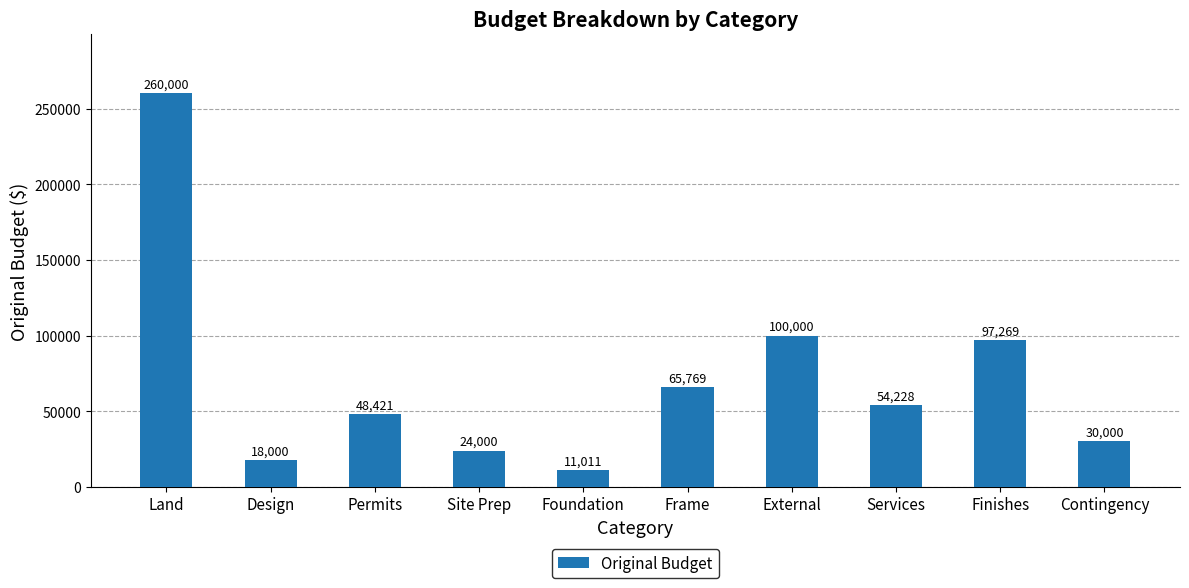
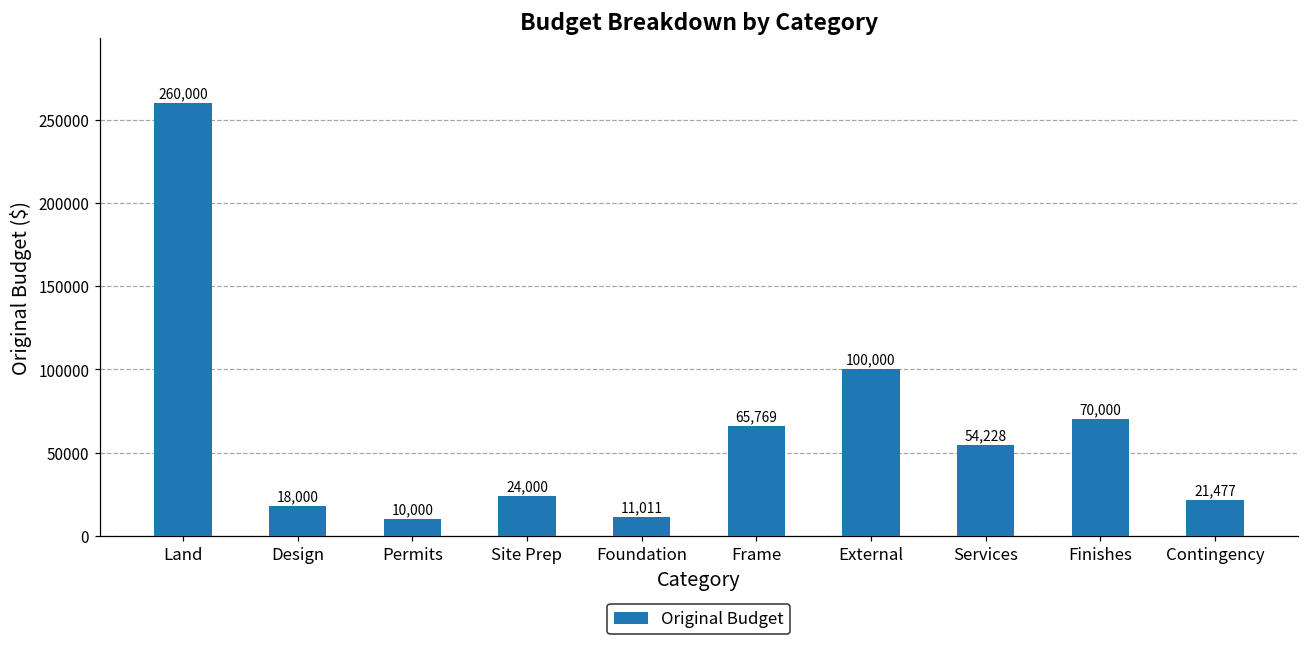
Permits: 48,421 -> 10,000
Finishes: 97,269 -> 70,000
Contingency: 30,000 -> 21,477
